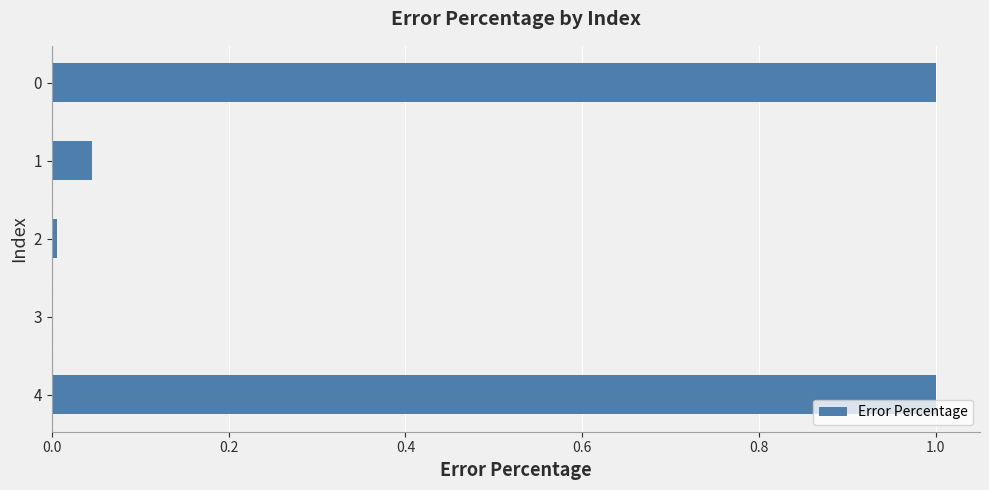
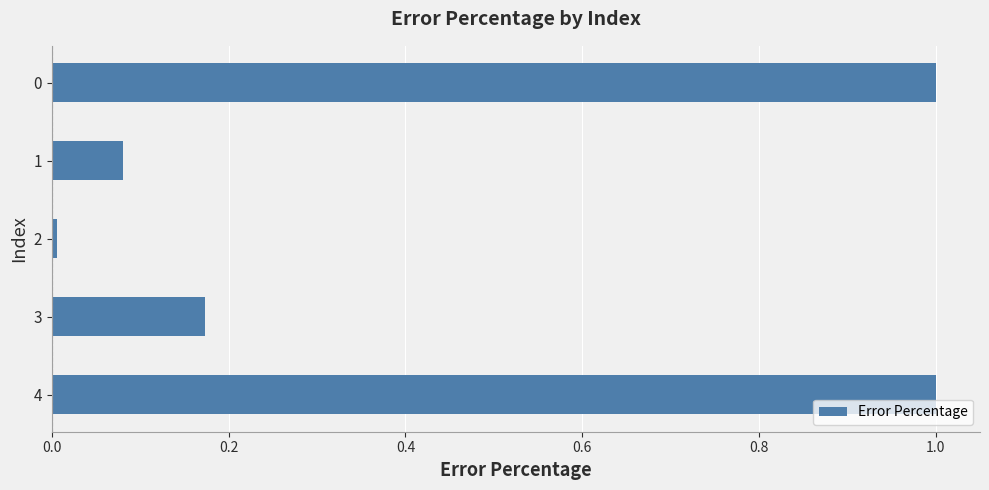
1: 0.05 -> 0.08
3: 0.00 -> 0.17
